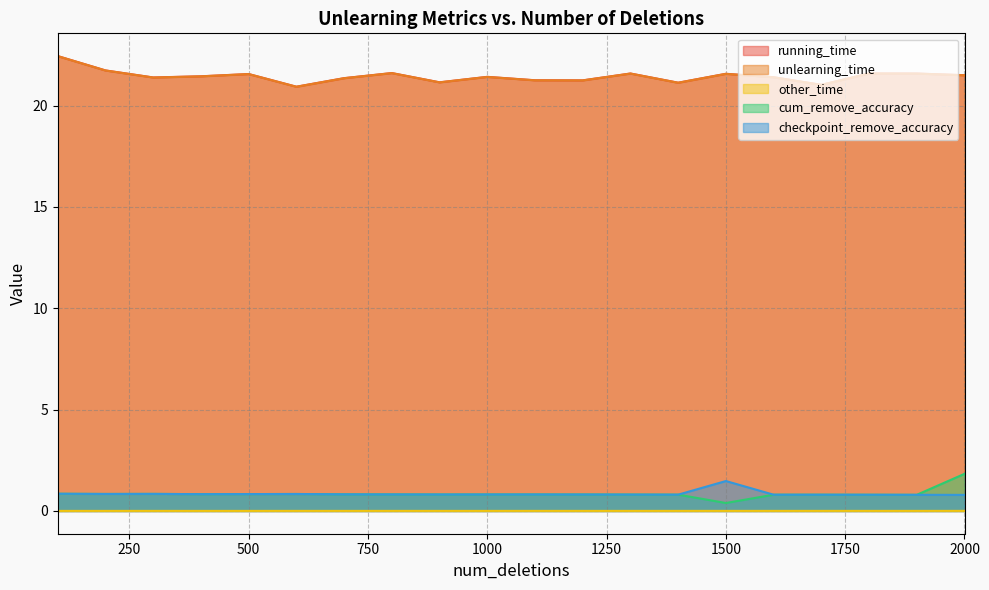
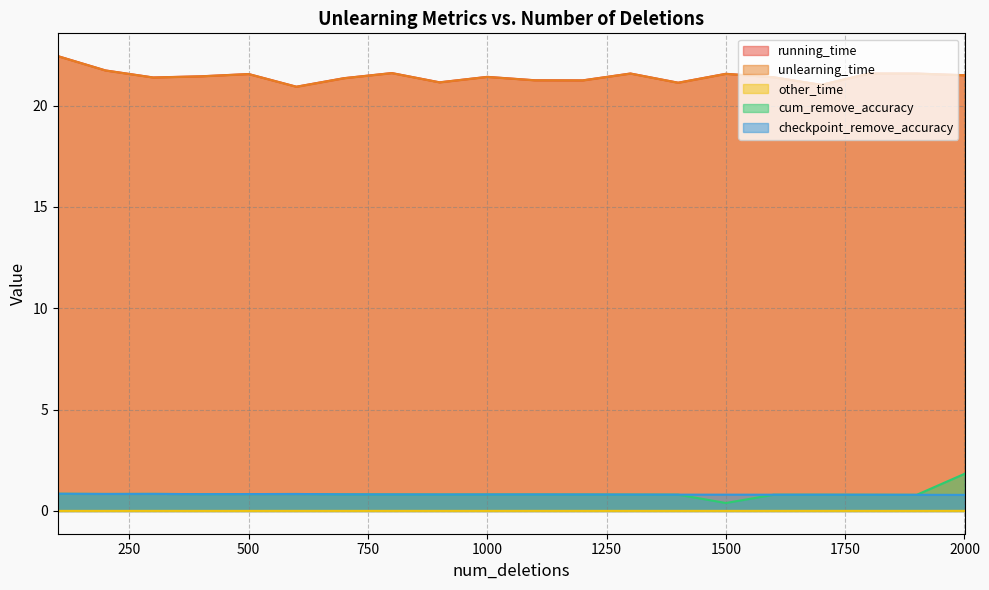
checkpoint_remove_accuracy, 1500: 1.5 -> 0.8
